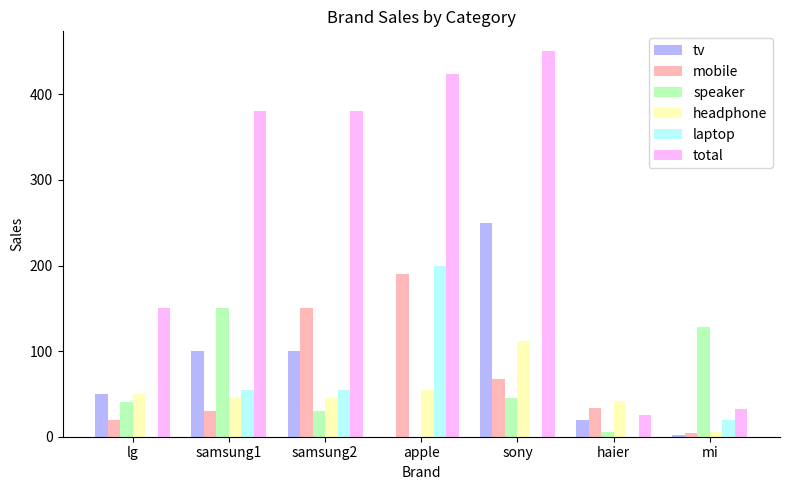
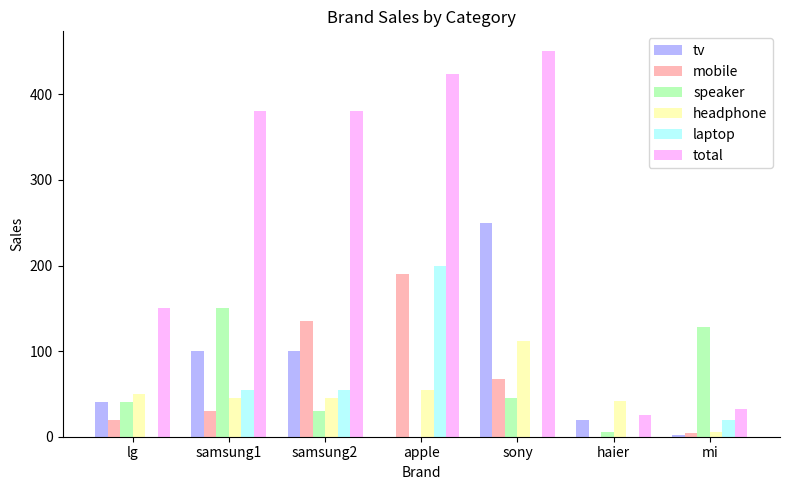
tv, lg: 50 -> 40
mobile, samsung2: 150 -> 140
mobile, haier: 30 -> 0
